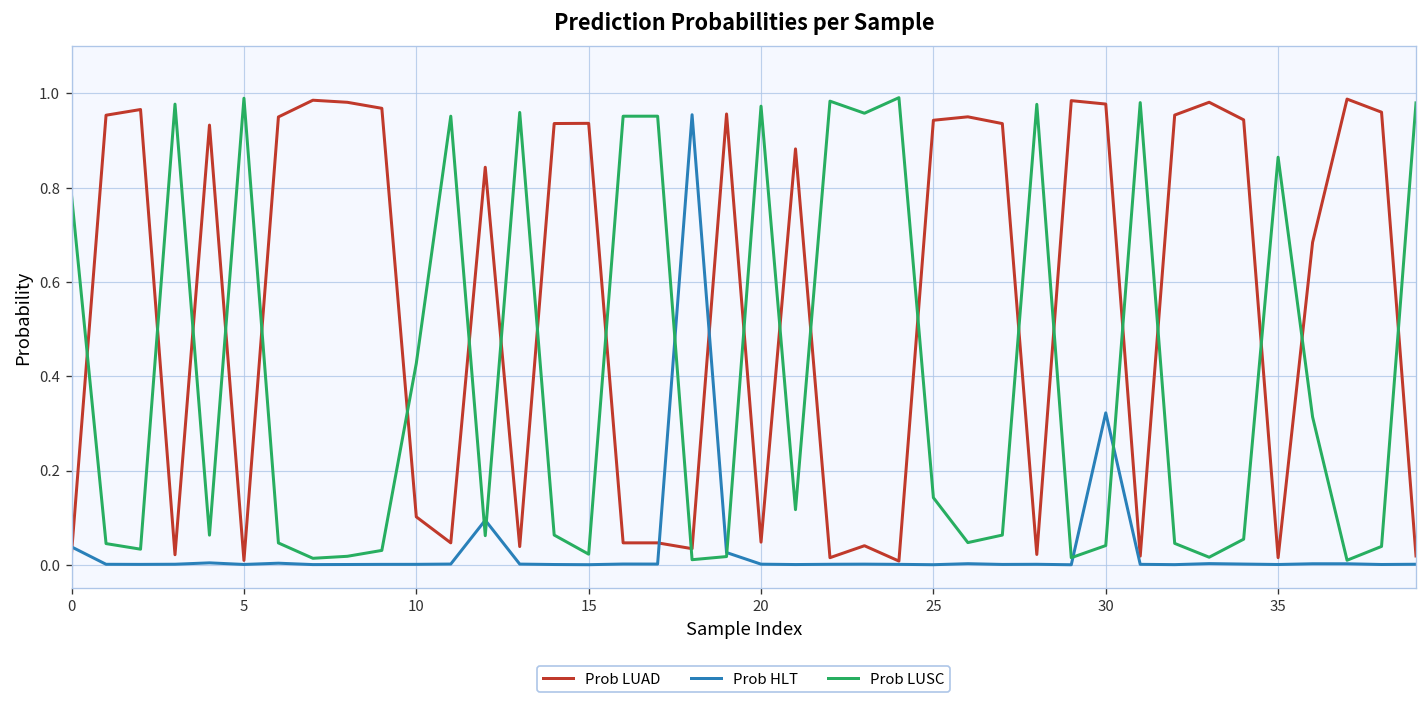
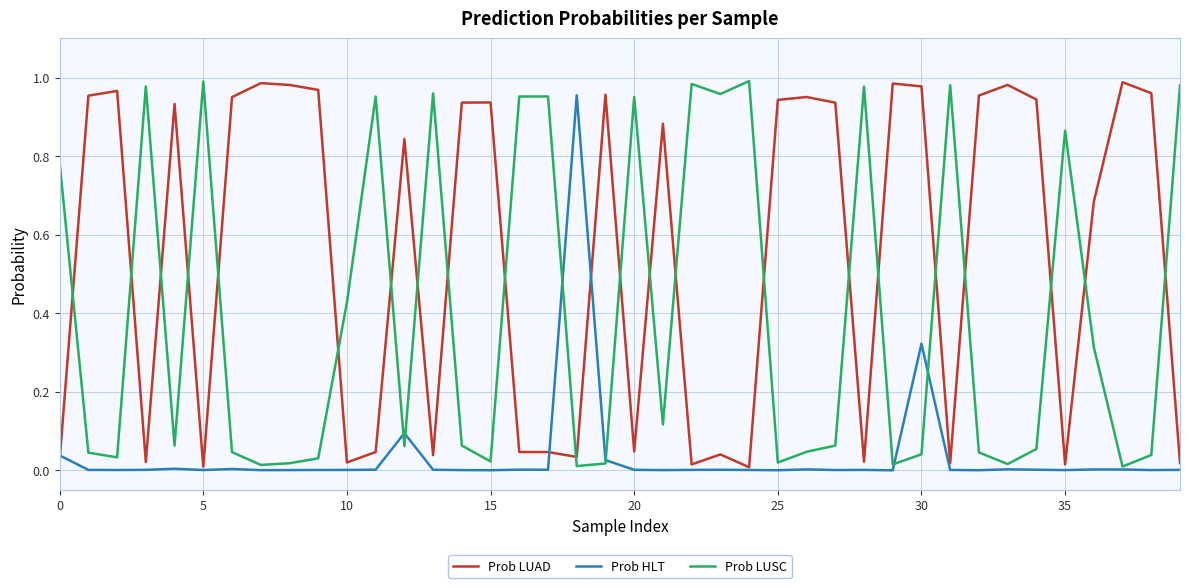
Prob LUAD, 10: 0.10 -> 0.02
Prob LUSC, 20: 0.97 -> 0.95
Prob LUSC, 25: 0.14 -> 0.02
